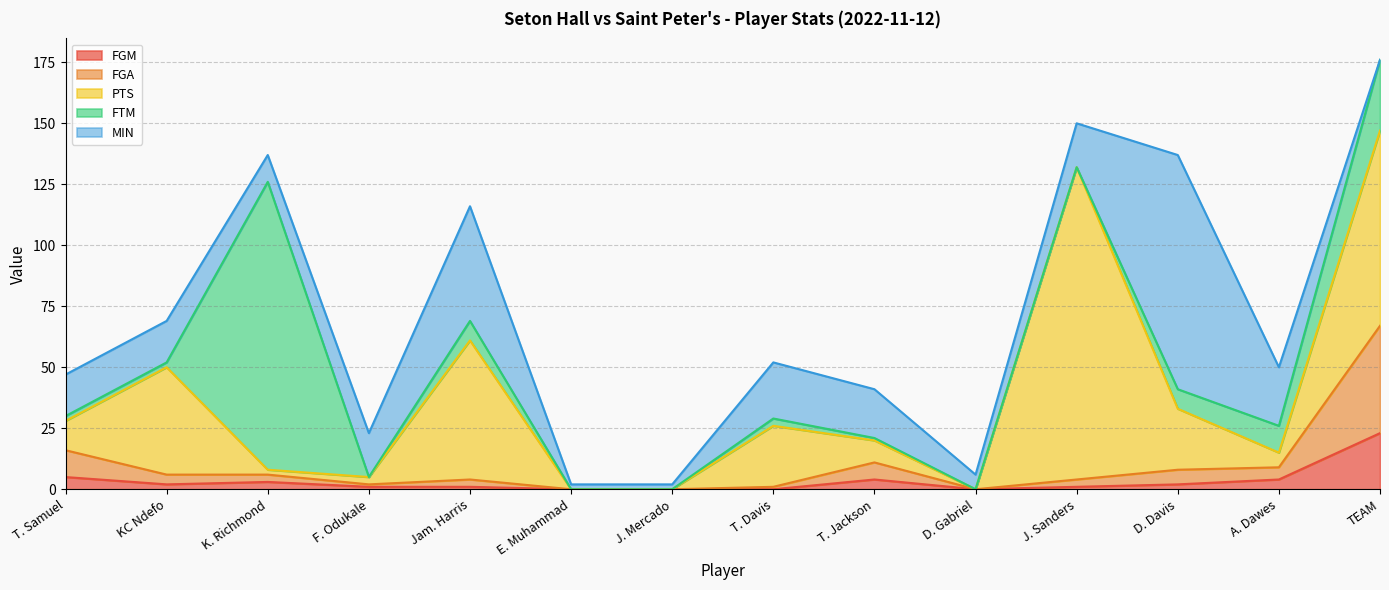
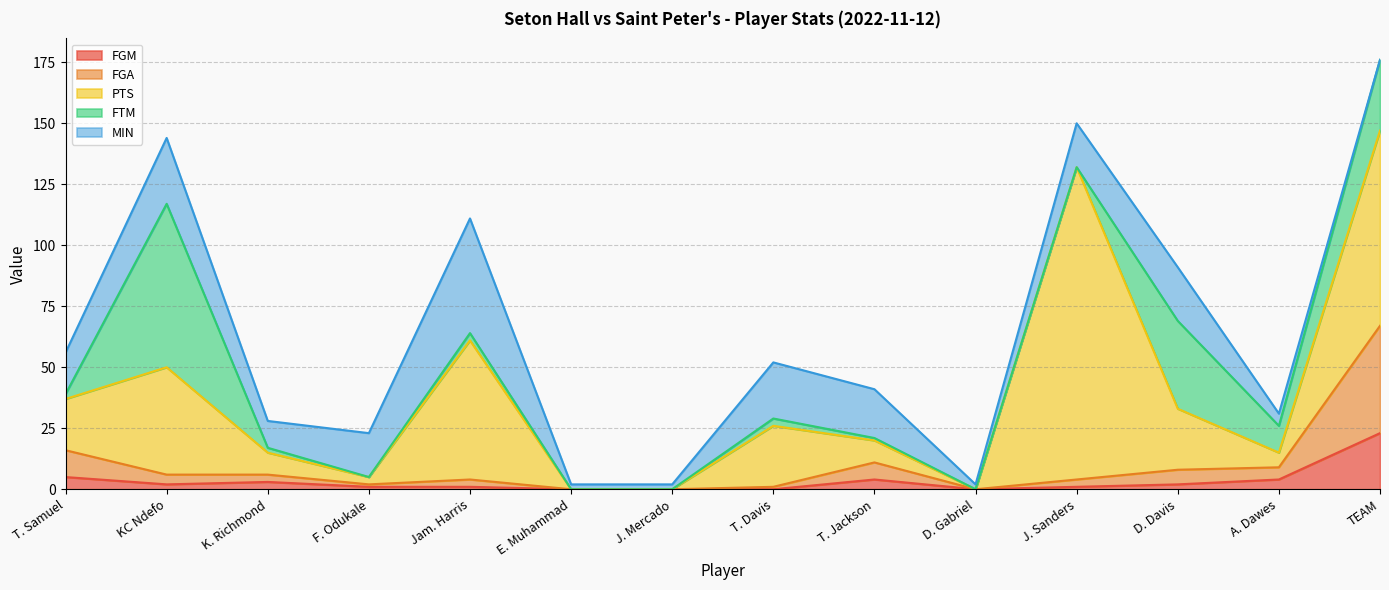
PTS, T. Samuel: 12 -> 21
FTM, KC Ndefo: 2 -> 67
MIN, KC Ndefo: 17 -> 27
PTS, K. Richmond: 2 -> 9
FTM, K. Richmond: 118 -> 2
FTM, Jam. Harris: 8 -> 3
MIN, D. Gabriel: 6 -> 2
FTM, D. Davis: 8 -> 36
MIN, D. Davis: 96 -> 22
MIN, A. Dawes: 24 -> 5
